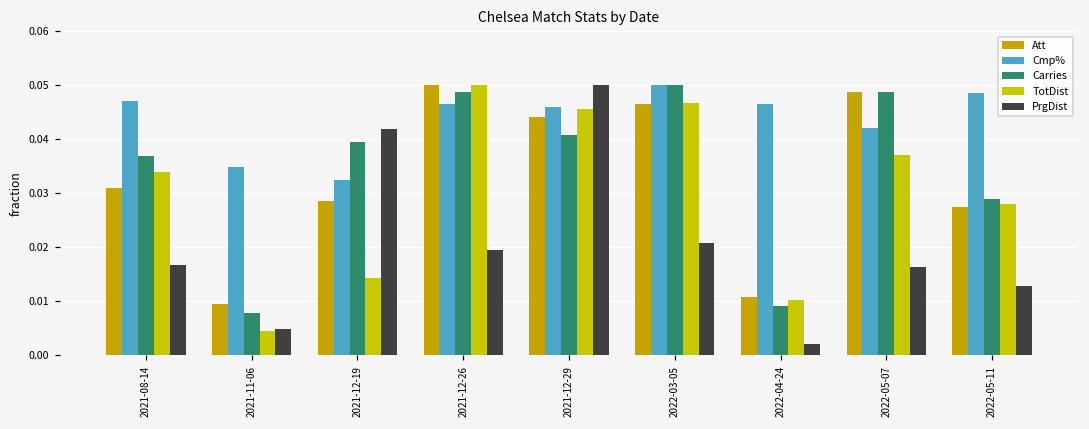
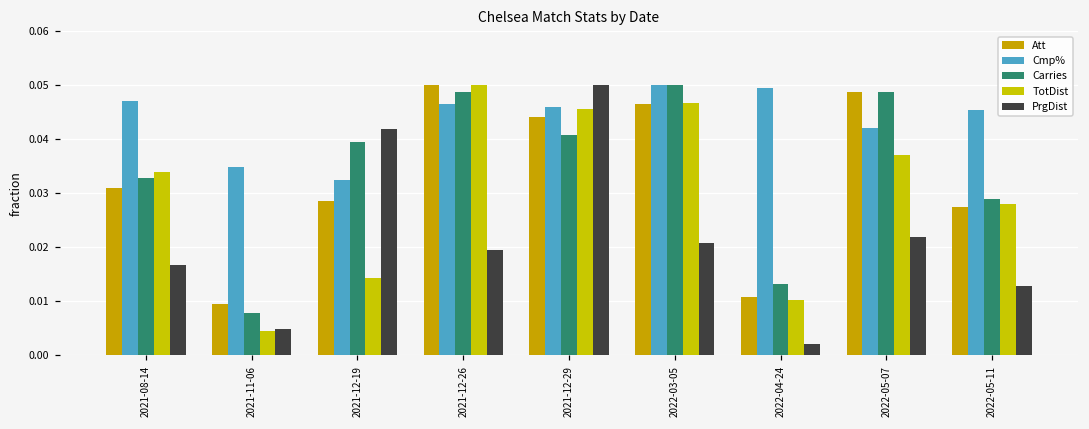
Carries, 2021-08-14: 0.037 -> 0.033
Cmp%, 2022-04-24: 0.046 -> 0.050
Carries, 2022-04-24: 0.009 -> 0.013
PrgDist, 2022-05-07: 0.016 -> 0.022
Cmp%, 2022-05-11: 0.048 -> 0.045
